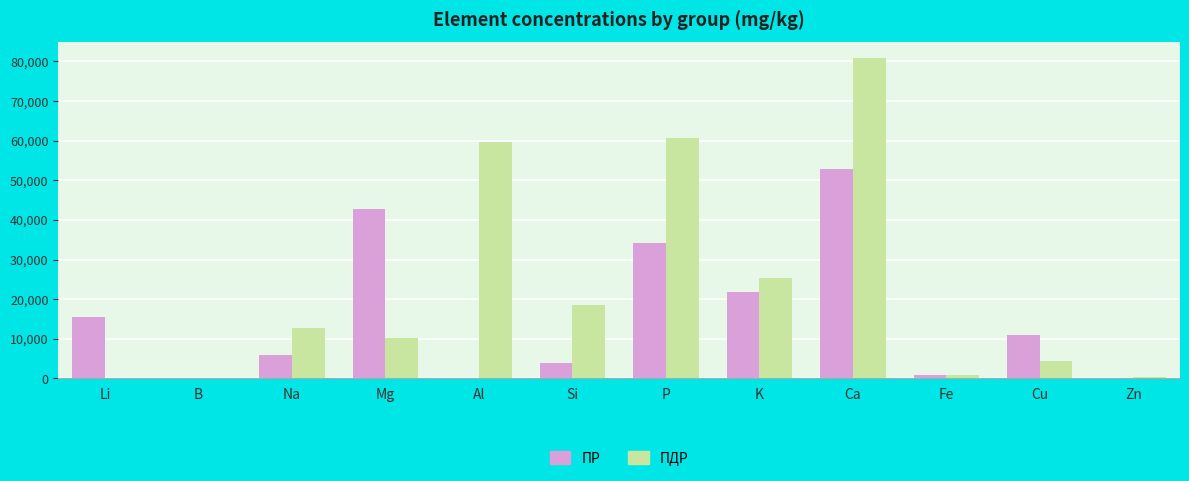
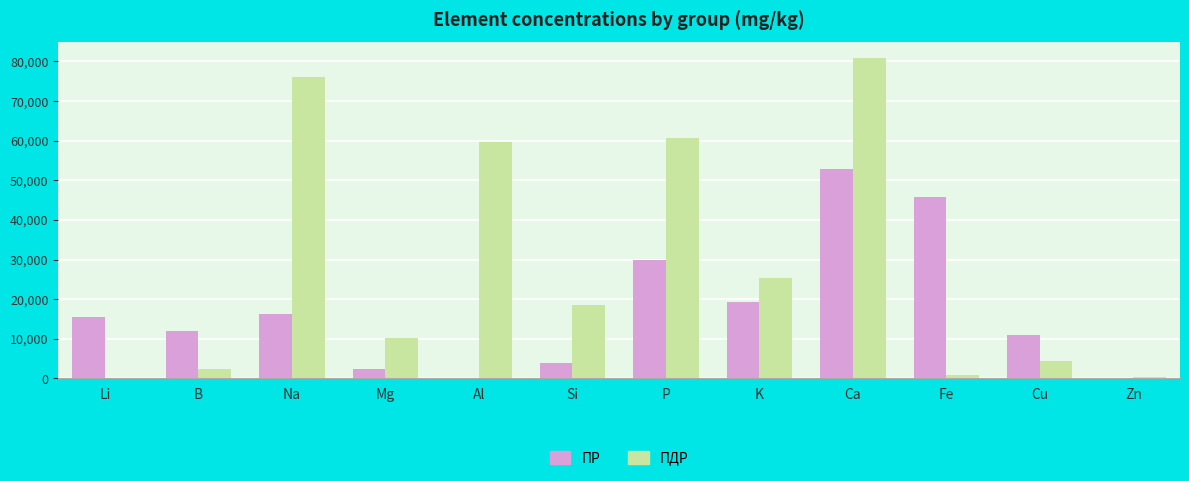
ПР, B: 0 -> 12,000
ПДР, B: 0 -> 2,000
ПР, Na: 6,000 -> 16,000
ПДР, Na: 13,000 -> 76,000
ПР, Mg: 43,000 -> 2,000
ПР, P: 34,000 -> 30,000
ПР, K: 22,000 -> 19,000
ПР, Fe: 1,000 -> 46,000
